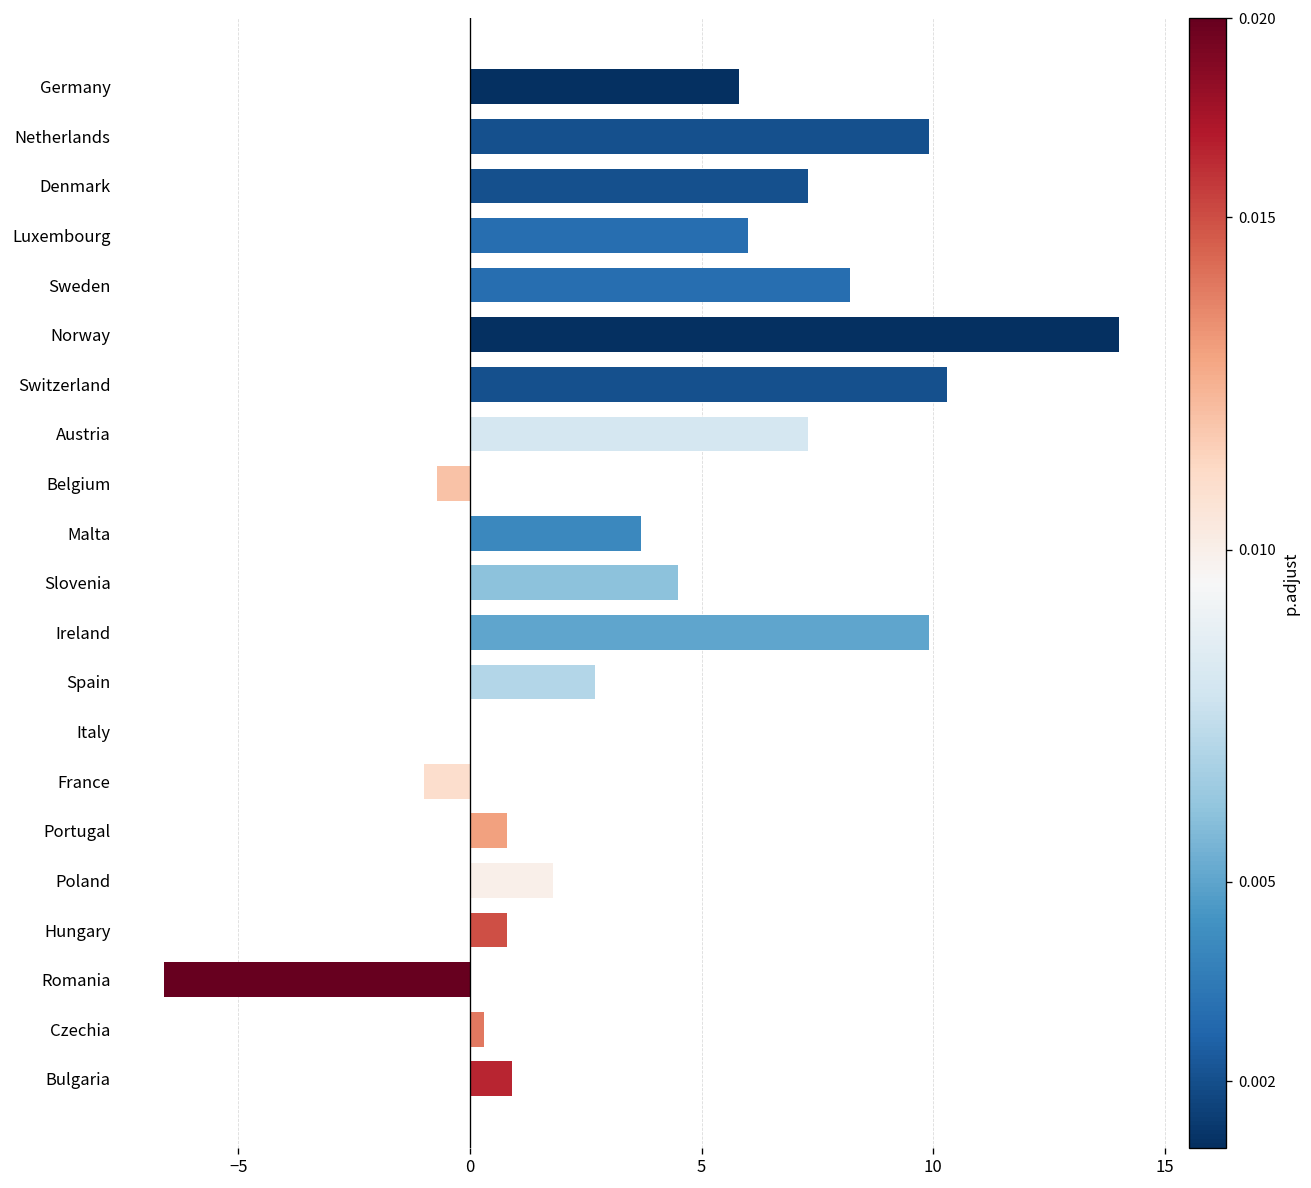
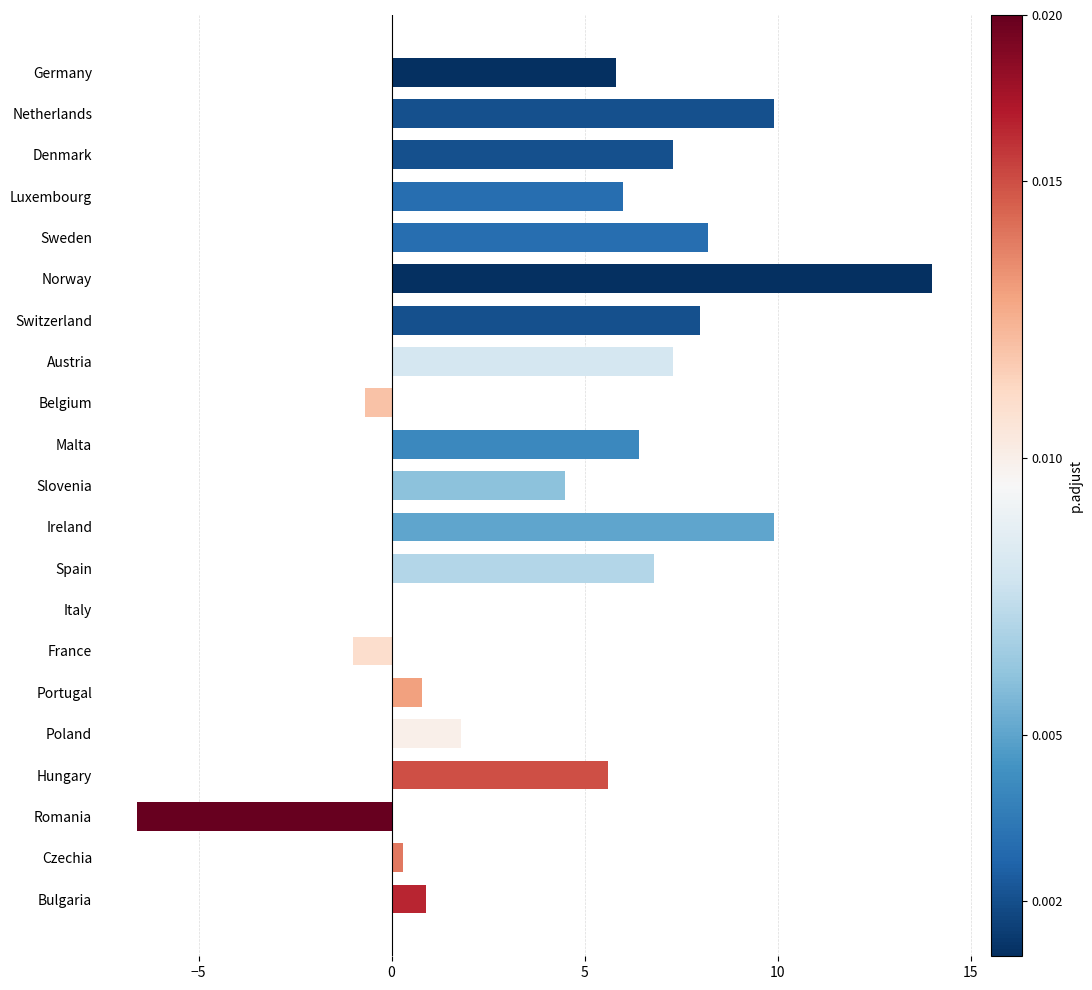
Switzerland: 10.3 -> 8.0
Malta: 3.7 -> 6.4
Spain: 2.7 -> 6.8
Hungary: 0.8 -> 5.6
